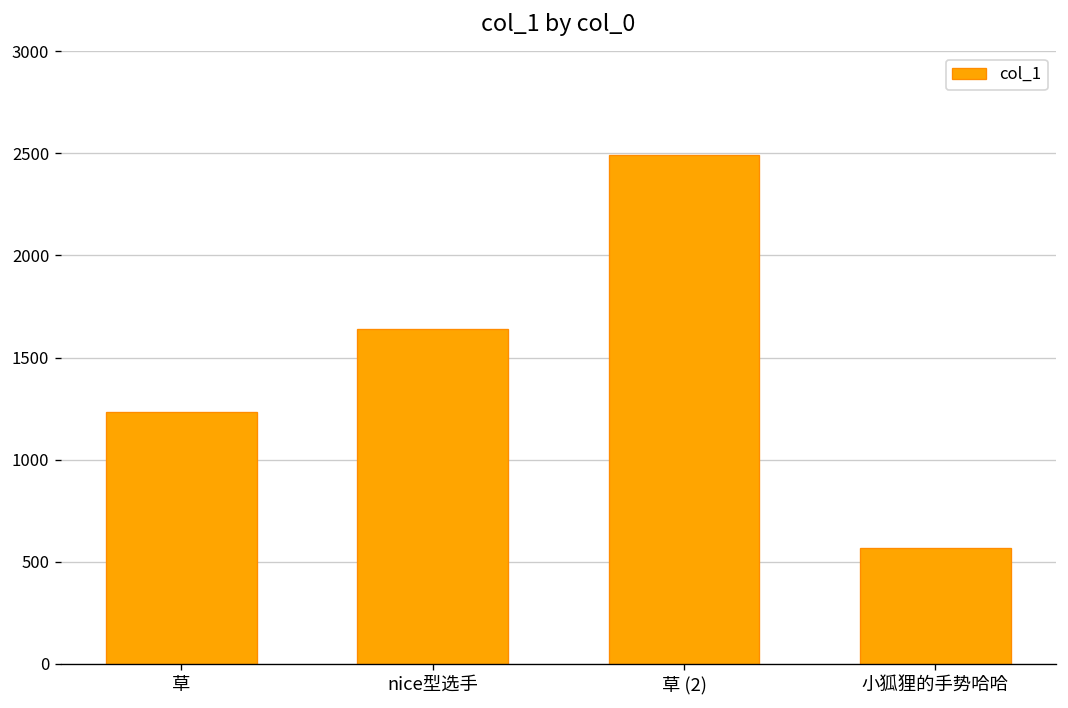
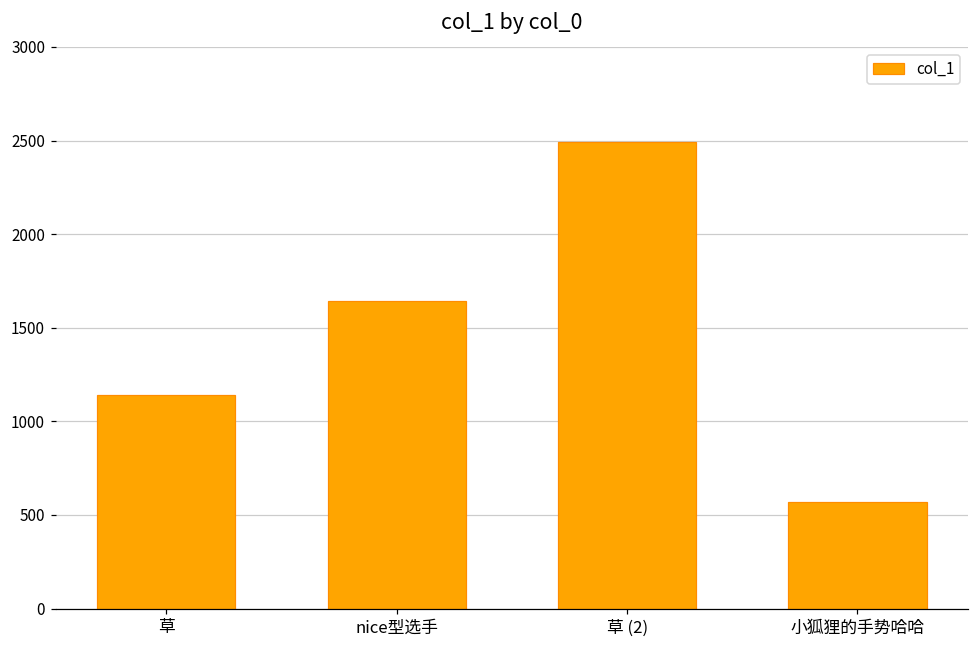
草: 1230 -> 1140
